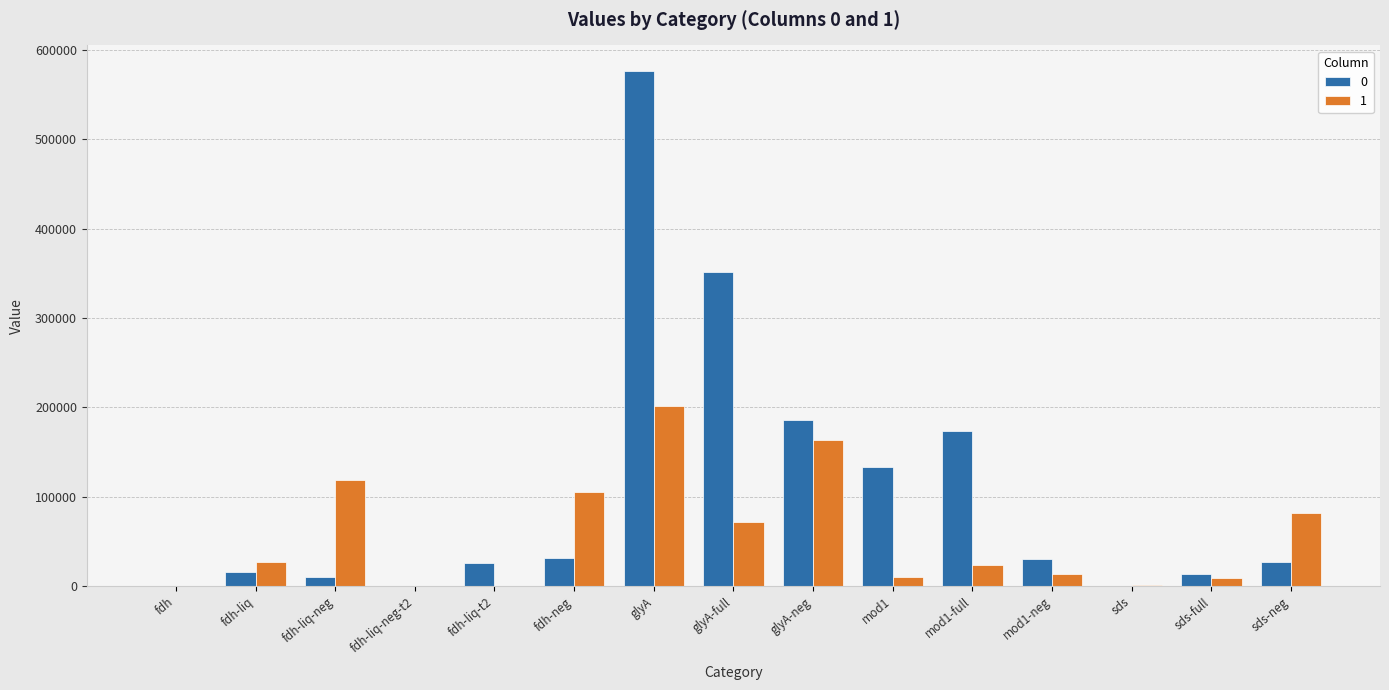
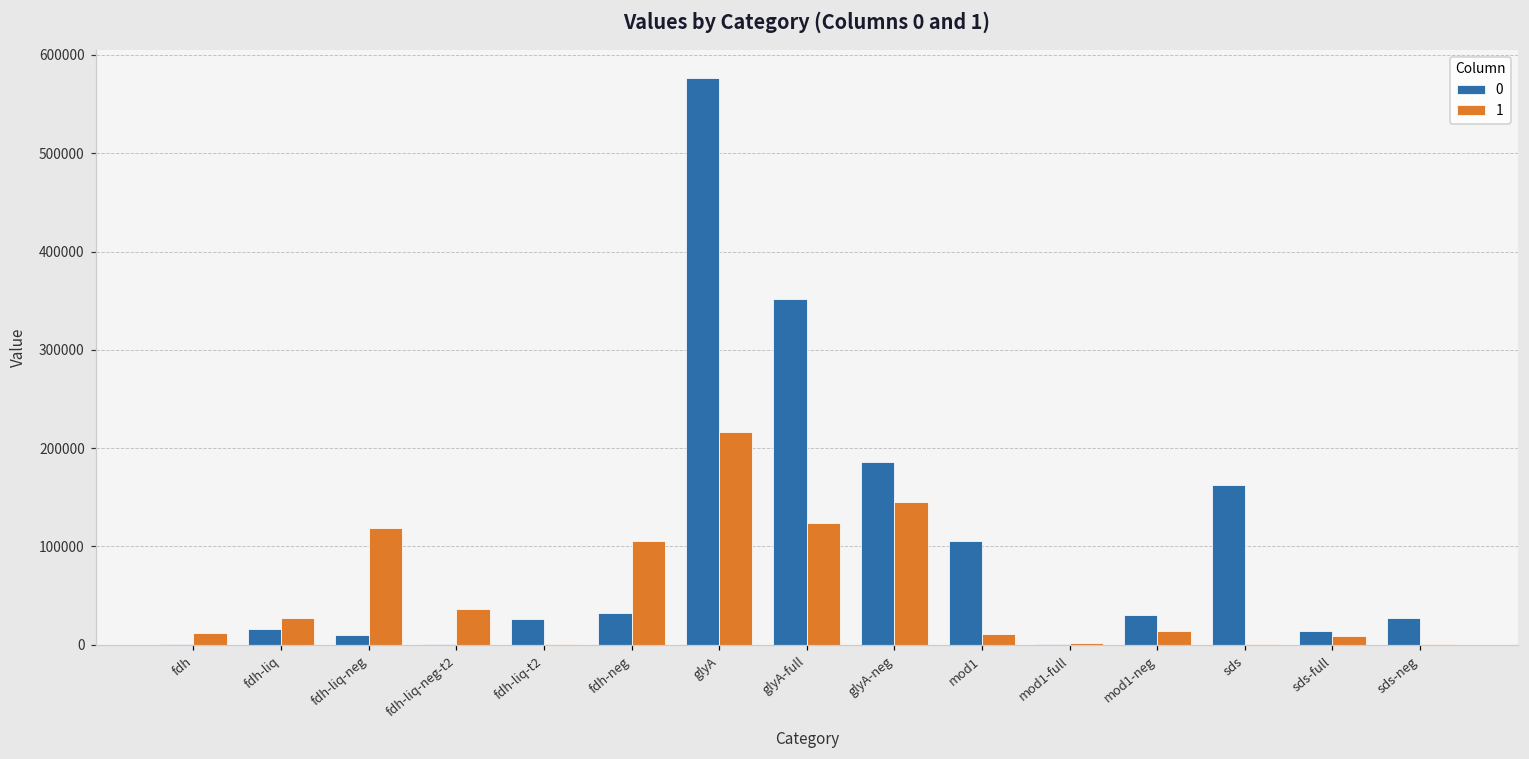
1, fdh: 0 -> 10000
1, fdh-liq-neg-t2: 0 -> 40000
1, glyA: 200000 -> 220000
1, glyA-full: 70000 -> 120000
1, glyA-neg: 160000 -> 140000
0, mod1: 130000 -> 110000
0, mod1-full: 170000 -> 0
1, mod1-full: 20000 -> 0
0, sds: 0 -> 160000
1, sds-neg: 80000 -> 0
